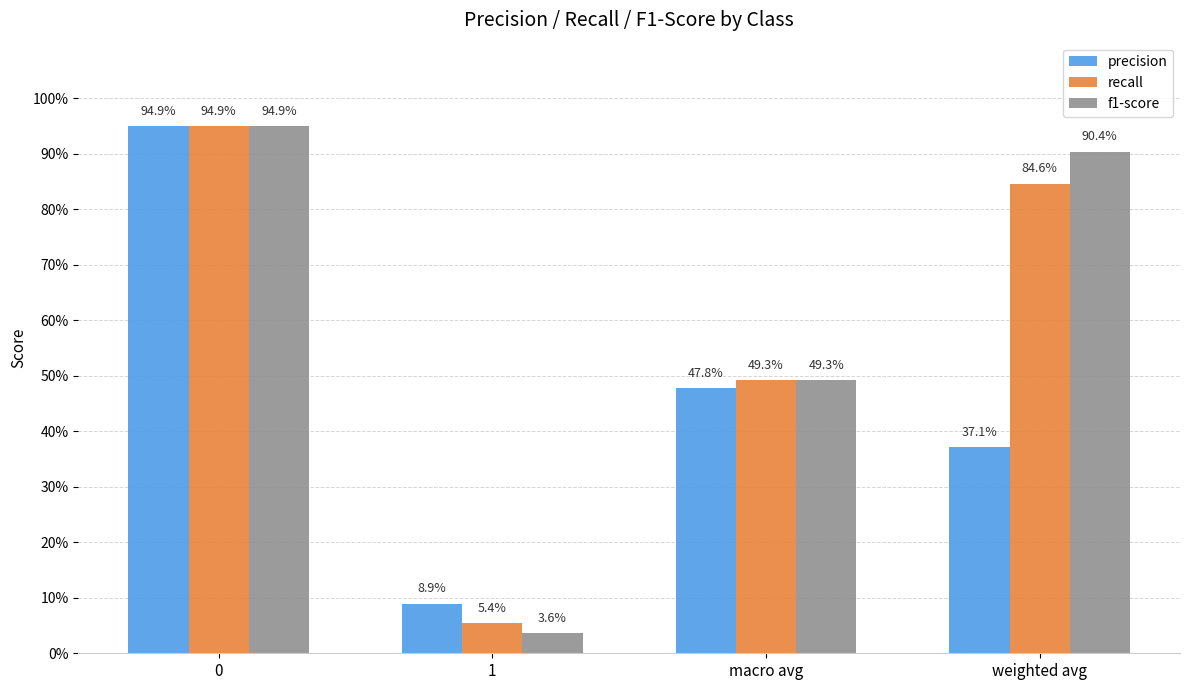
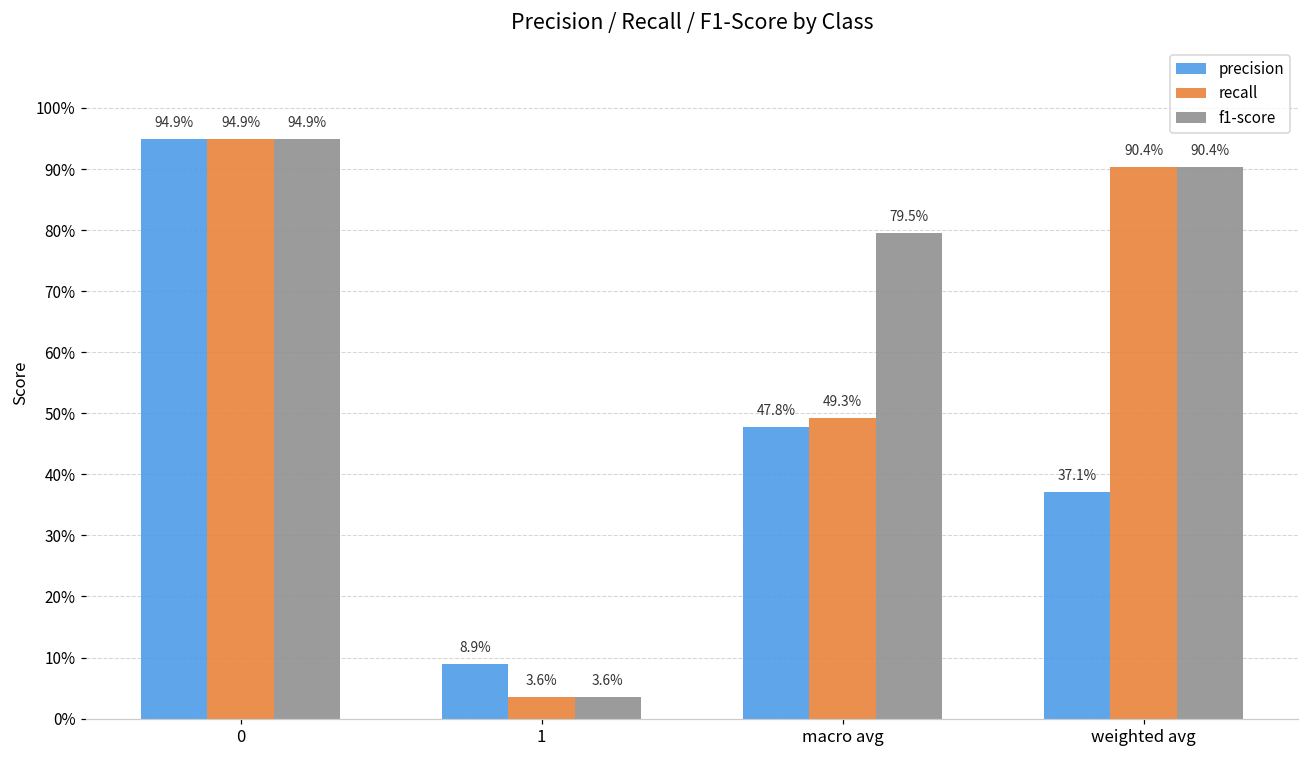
recall, 1: 5.4% -> 3.6%
f1-score, macro avg: 49.3% -> 79.5%
recall, weighted avg: 84.6% -> 90.4%
